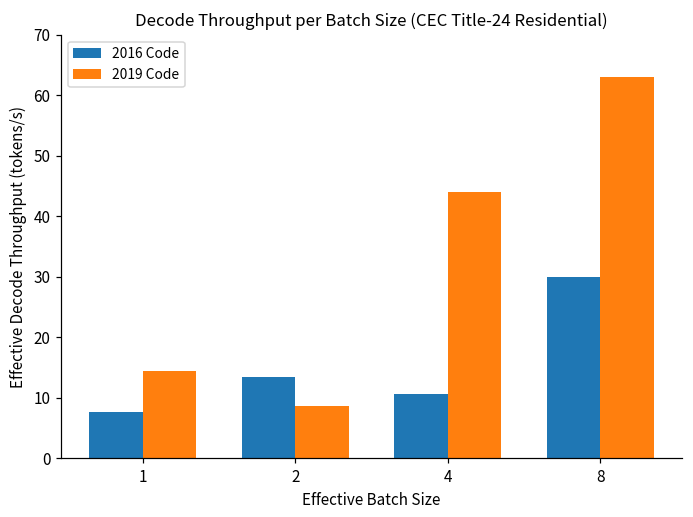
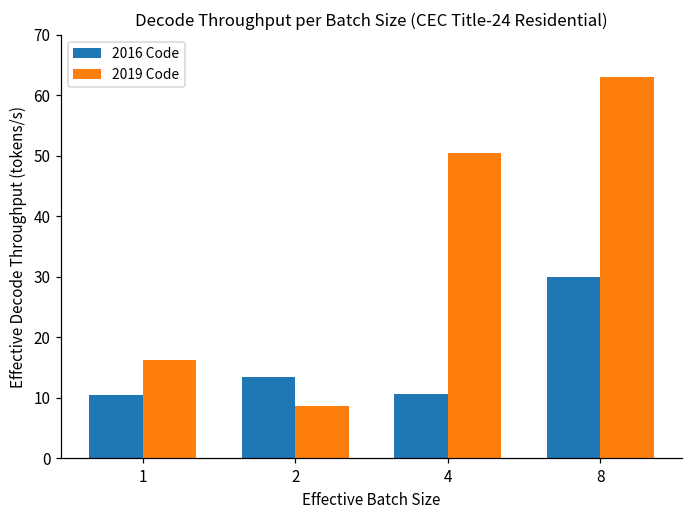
2016 Code, 1: 8 -> 11
2019 Code, 1: 15 -> 16
2019 Code, 4: 44 -> 51
